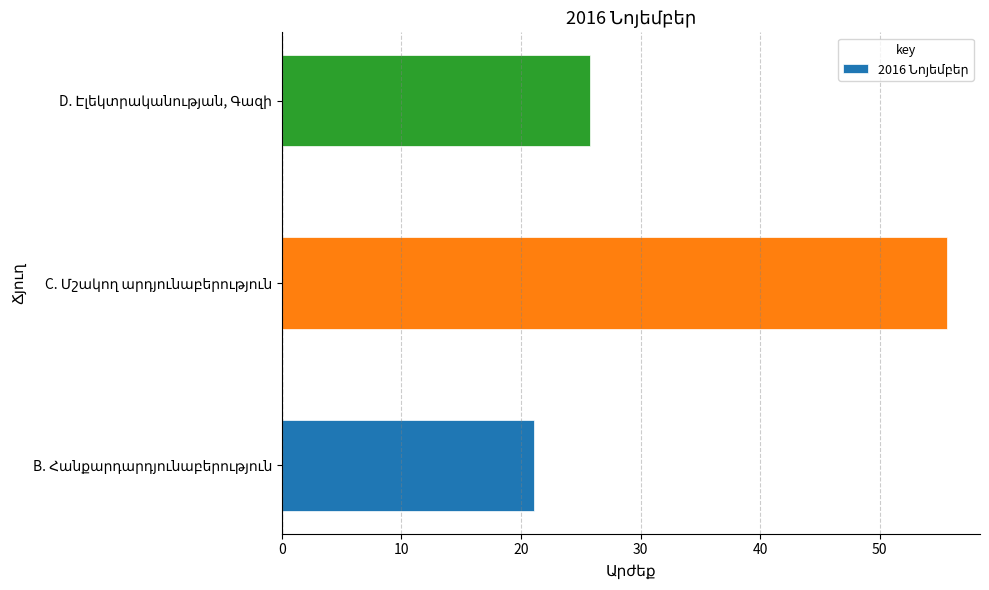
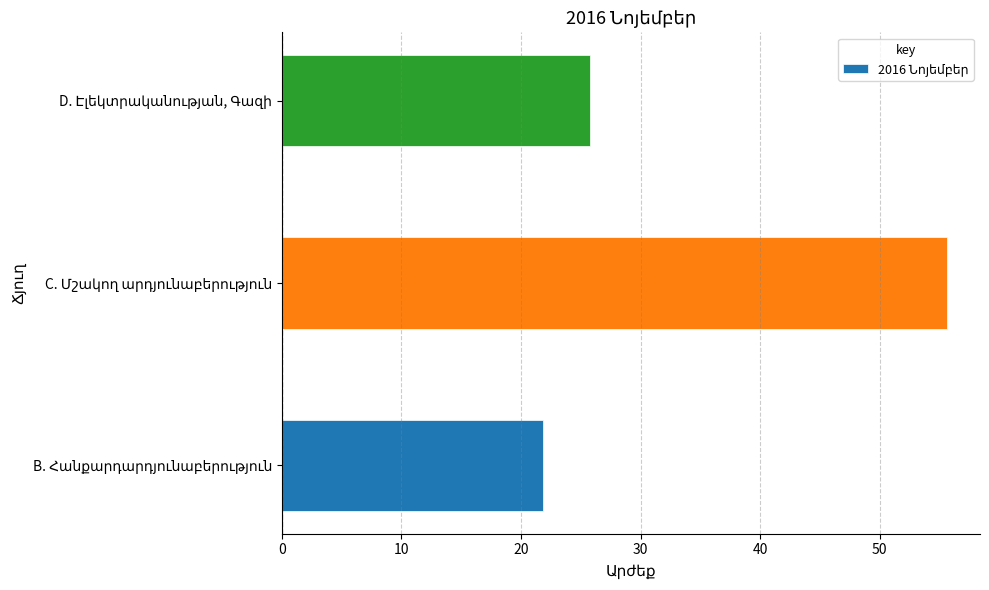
B. Հանքարդարդյունաբերություն: 21.1 -> 21.8
